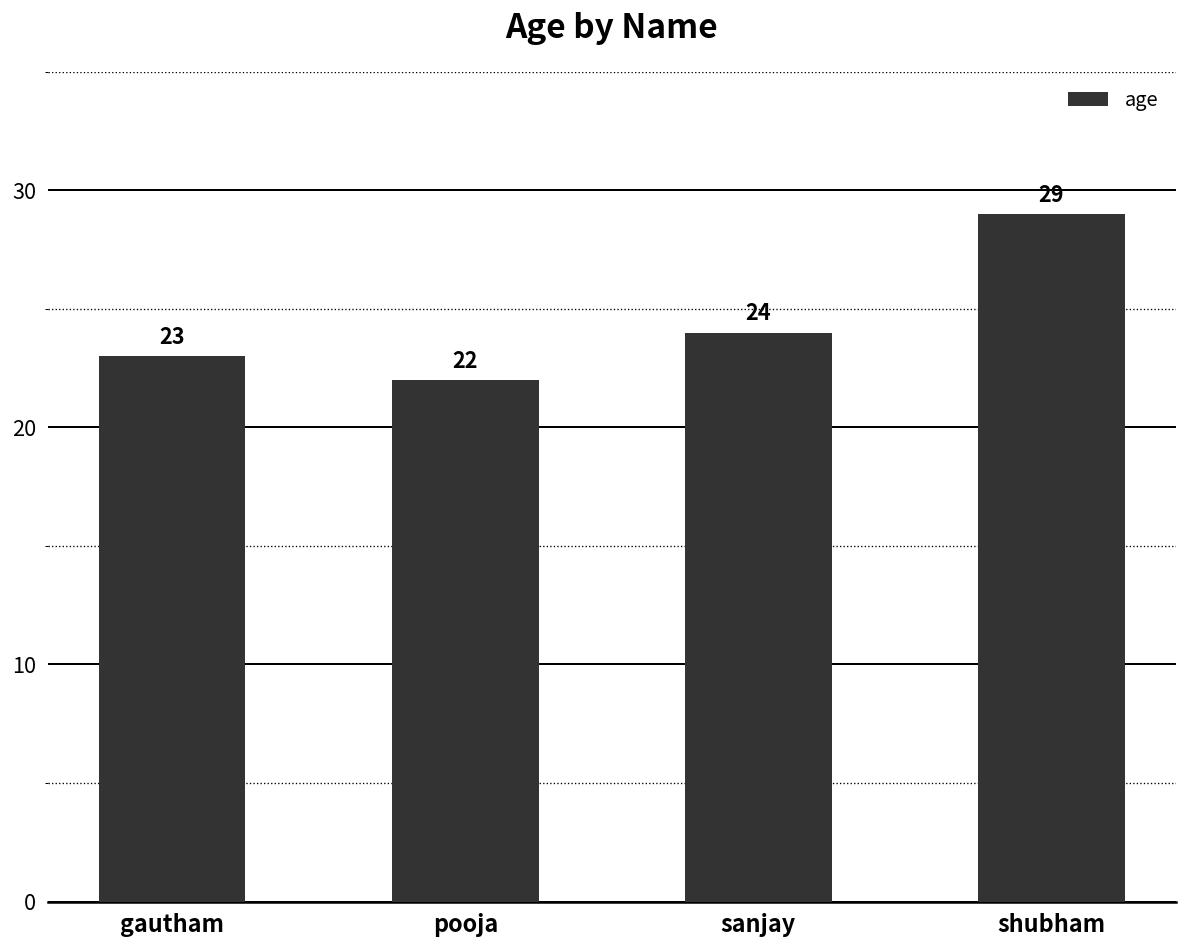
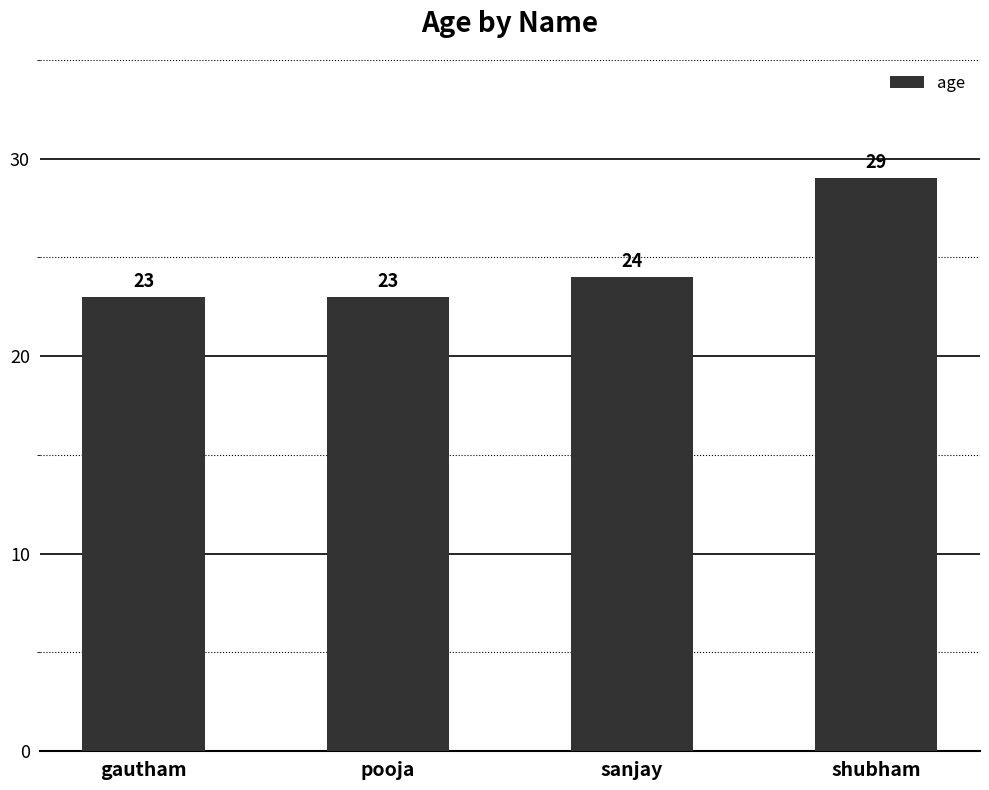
pooja: 22 -> 23
